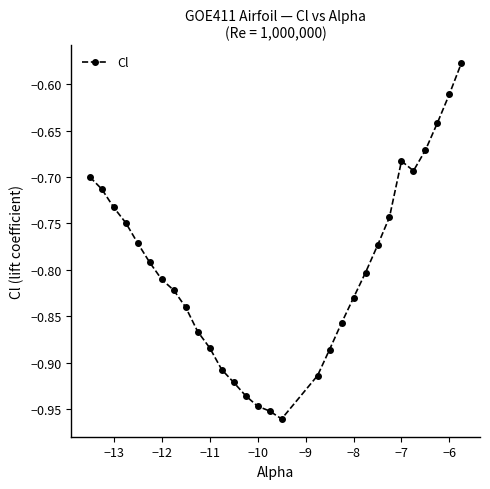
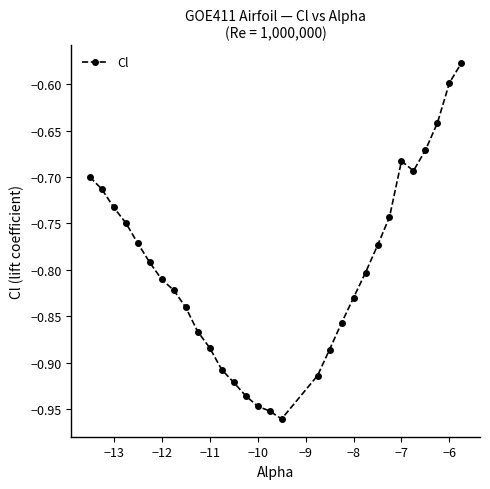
−6: -0.61 -> -0.60
